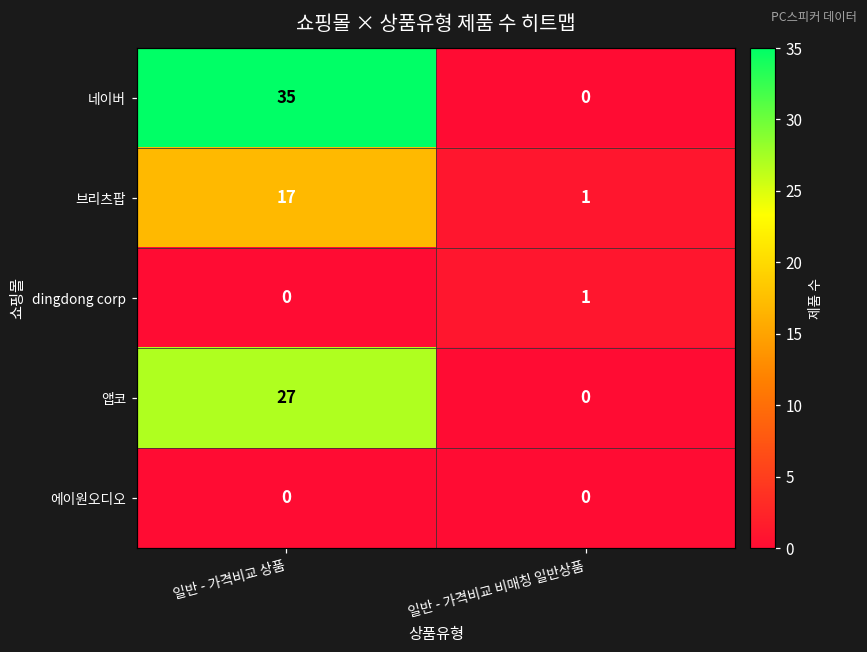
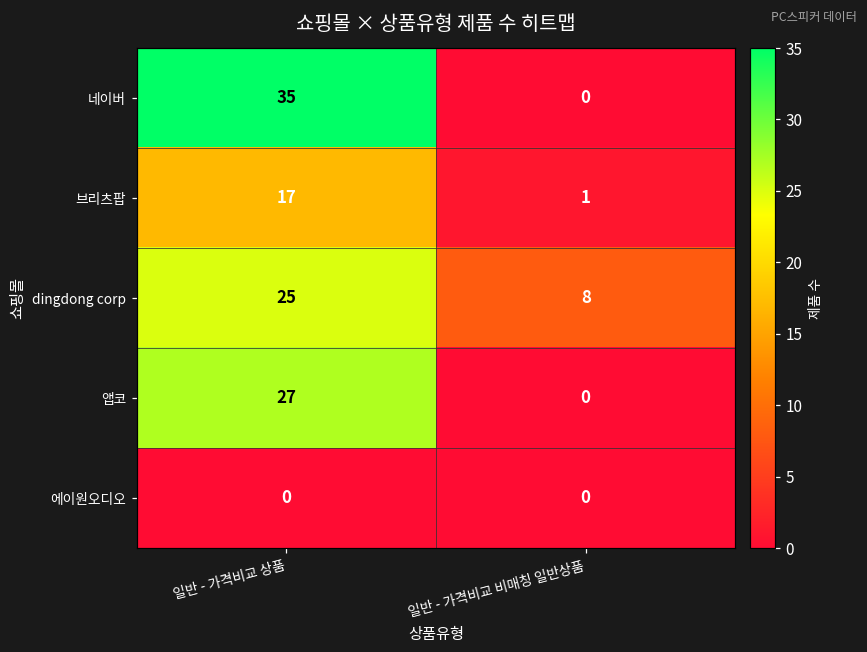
dingdong corp, 일반 - 가격비교 상품: 0 -> 25
dingdong corp, 일반 - 가격비교 비매칭 일반상품: 1 -> 8
